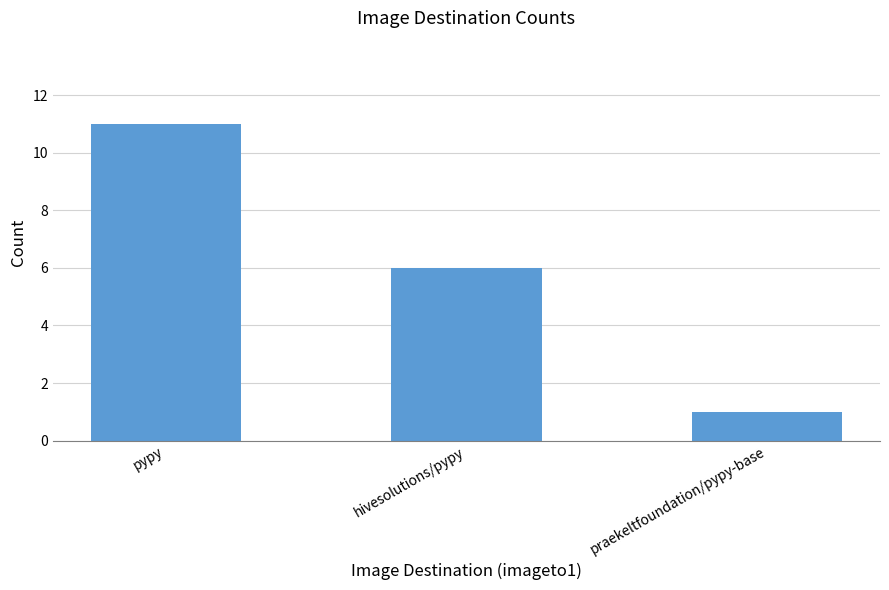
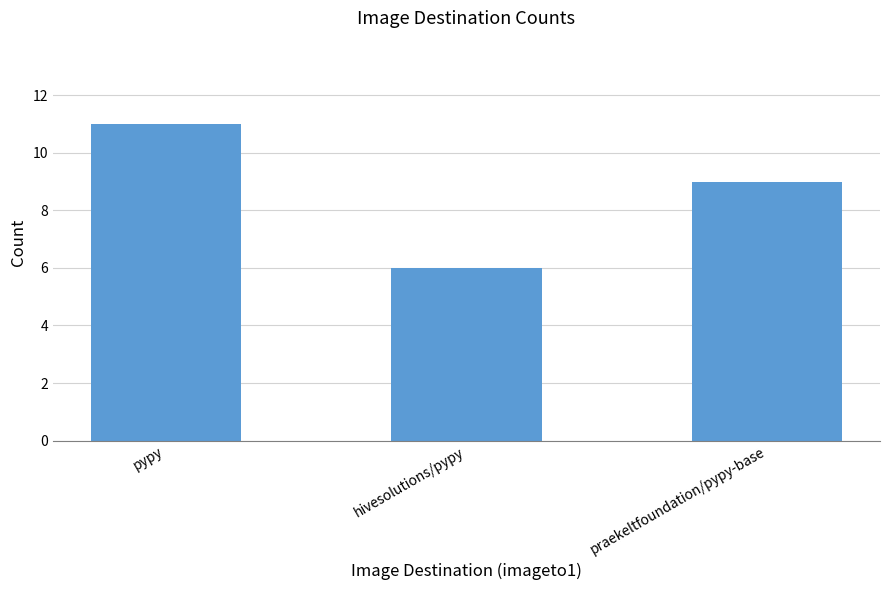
praekeltfoundation/pypy-base: 1 -> 9
